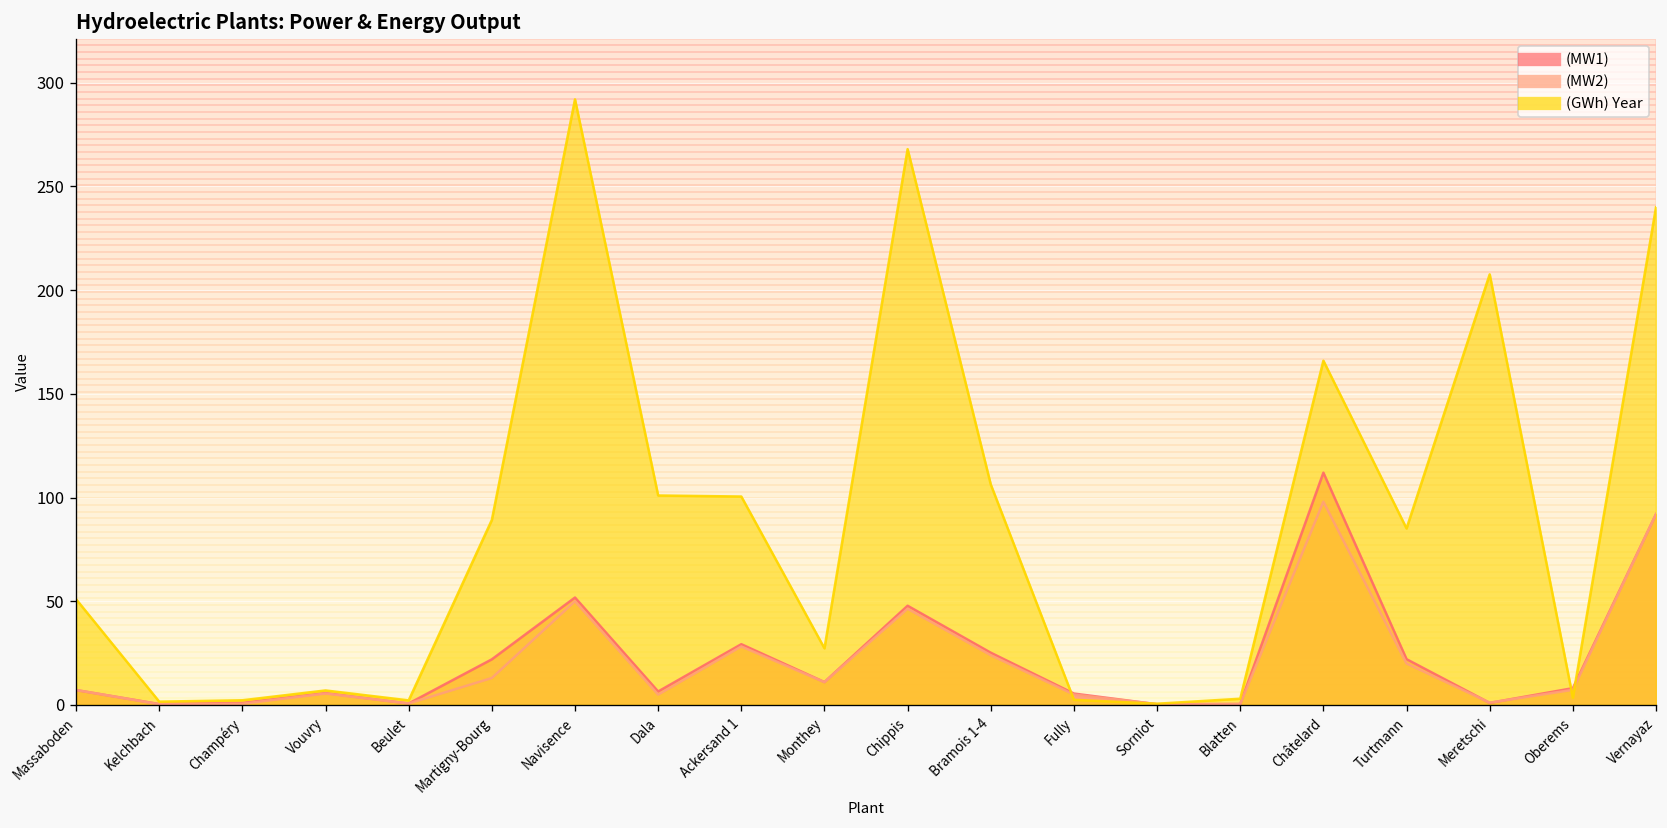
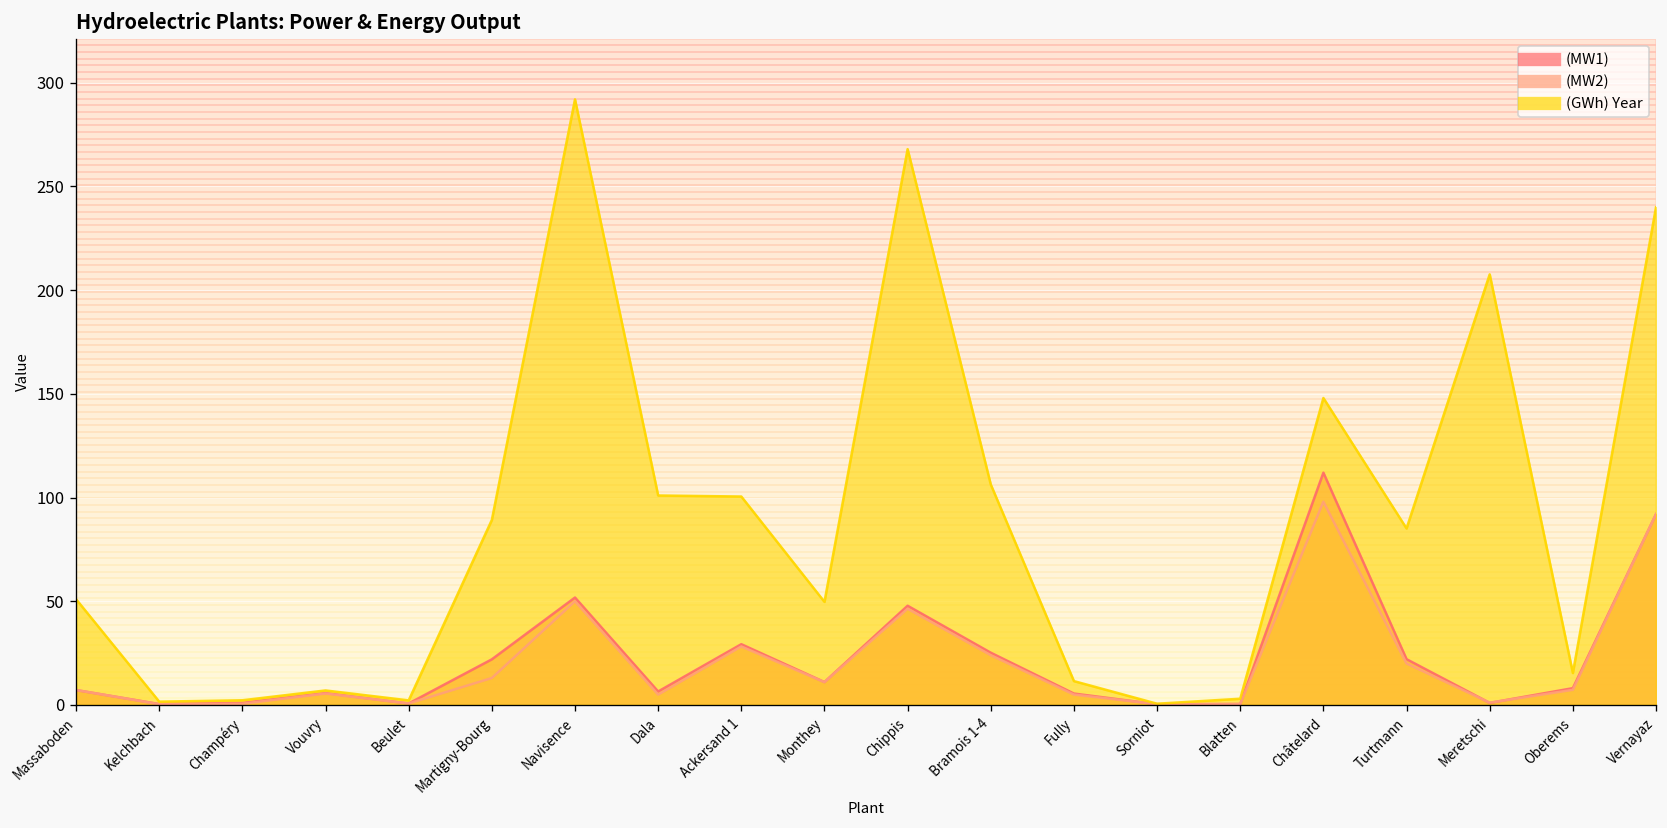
(GWh) Year, Monthey: 27 -> 50
(GWh) Year, Fully: 3 -> 12
(GWh) Year, Châtelard: 166 -> 148
(GWh) Year, Oberems: 4 -> 15
